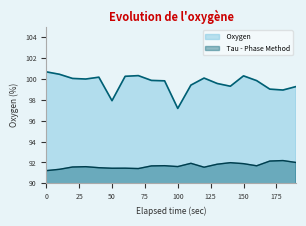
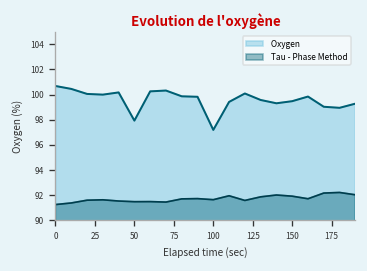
Oxygen, 150: 100.3 -> 99.5
